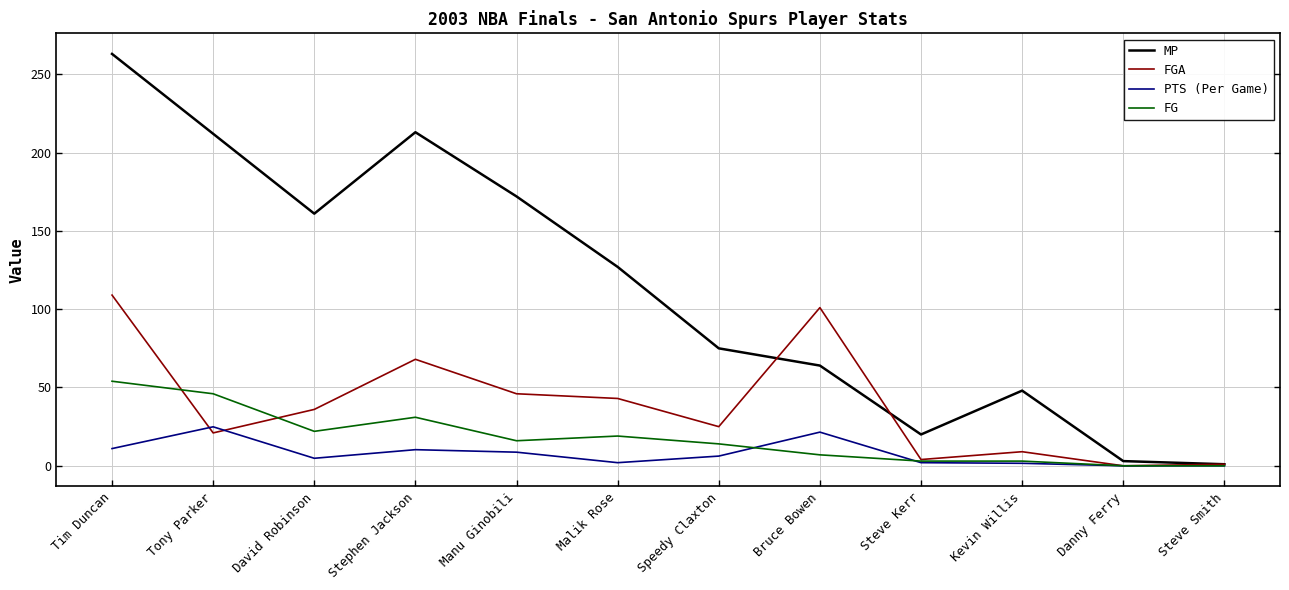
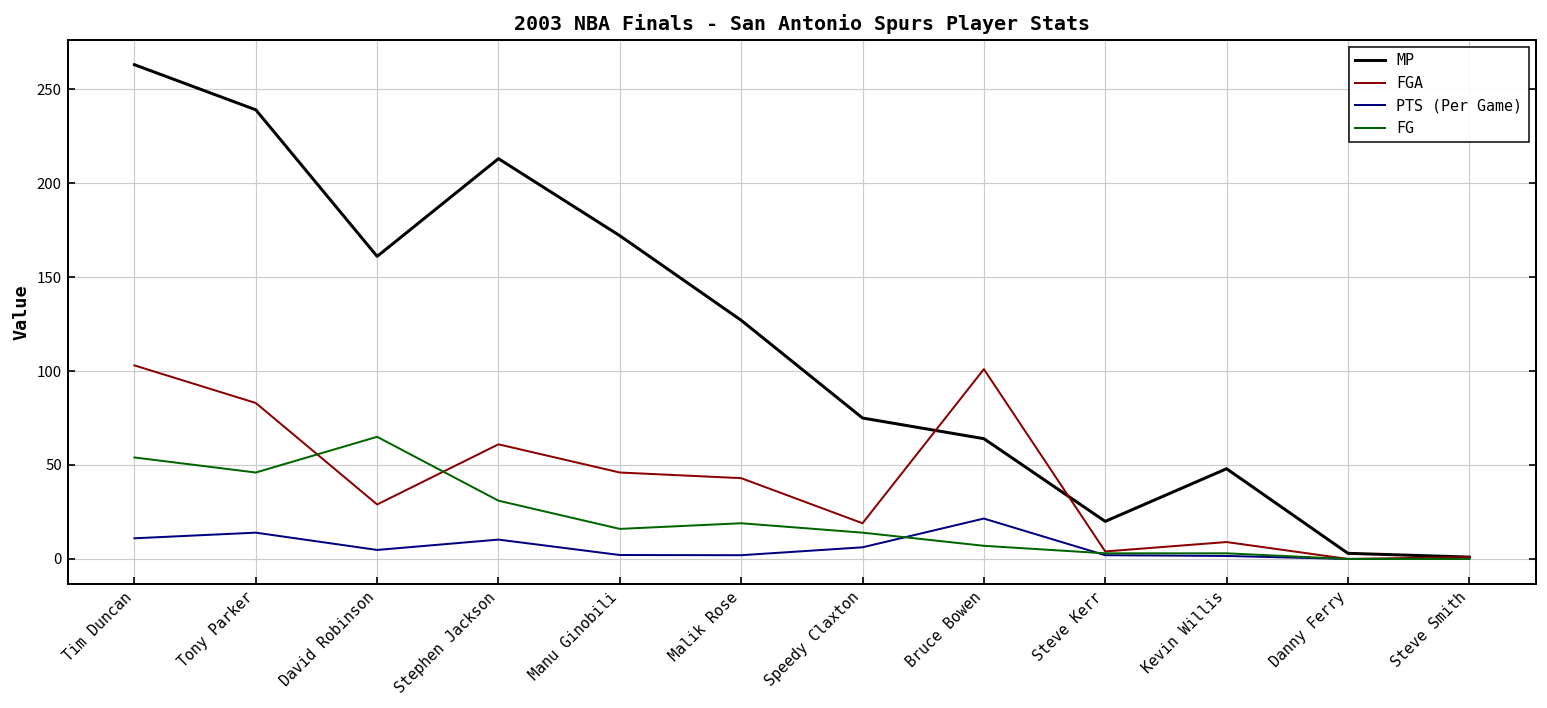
FGA, Tim Duncan: 109 -> 103
MP, Tony Parker: 212 -> 239
FGA, Tony Parker: 21 -> 83
PTS (Per Game), Tony Parker: 25 -> 14
FGA, David Robinson: 36 -> 29
FG, David Robinson: 22 -> 65
FGA, Stephen Jackson: 68 -> 61
PTS (Per Game), Manu Ginobili: 9 -> 2
FGA, Speedy Claxton: 25 -> 19
